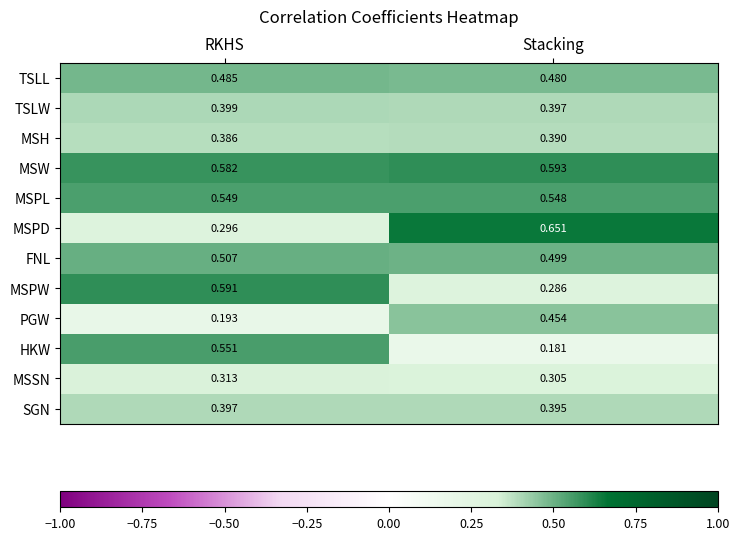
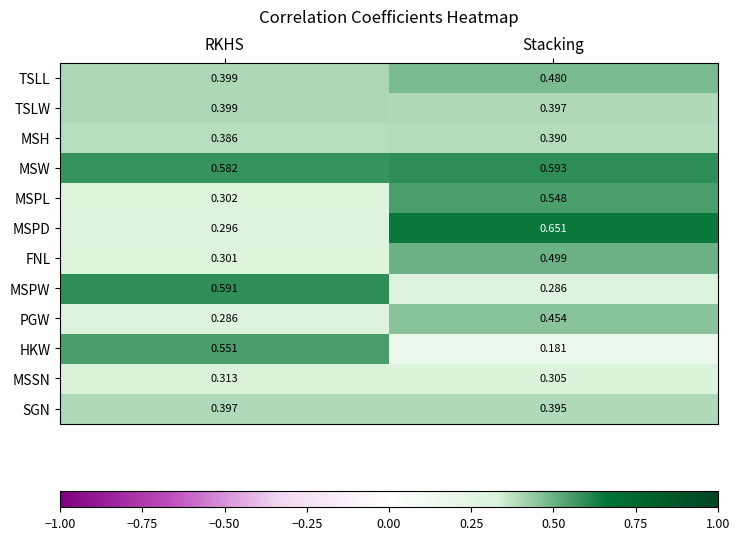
TSLL, RKHS: 0.485 -> 0.399
MSPL, RKHS: 0.549 -> 0.302
FNL, RKHS: 0.507 -> 0.301
PGW, RKHS: 0.193 -> 0.286
